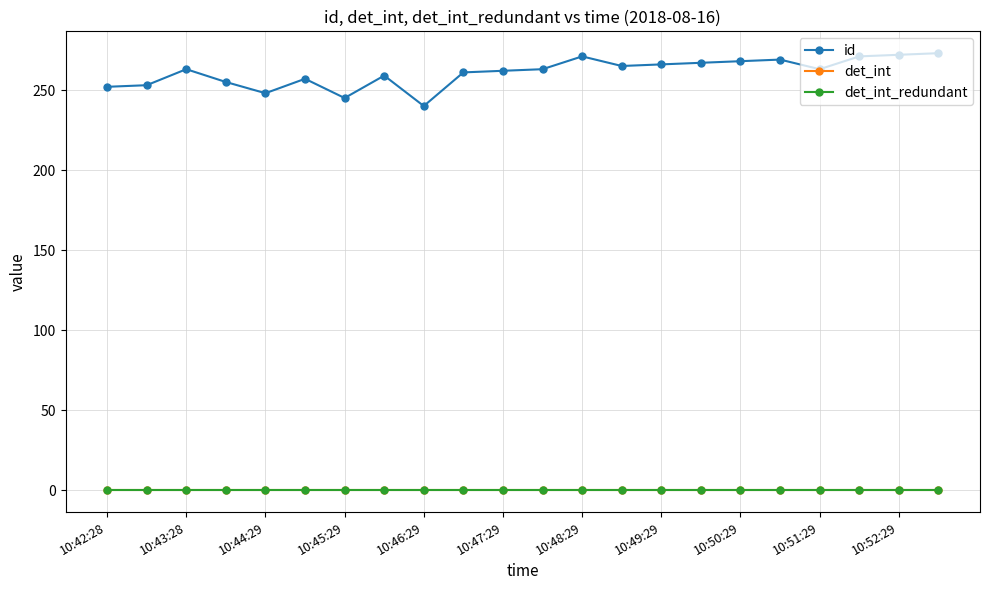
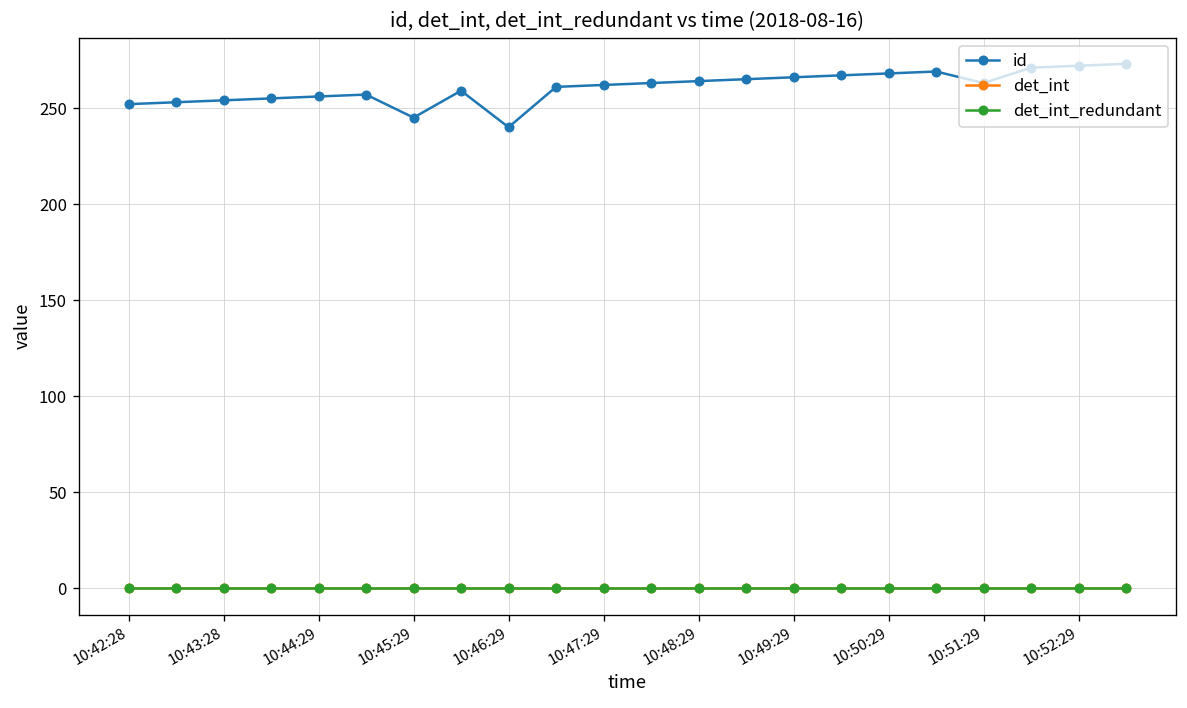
id, 10:43:28: 263 -> 254
id, 10:44:29: 248 -> 256
id, 10:48:29: 271 -> 264
